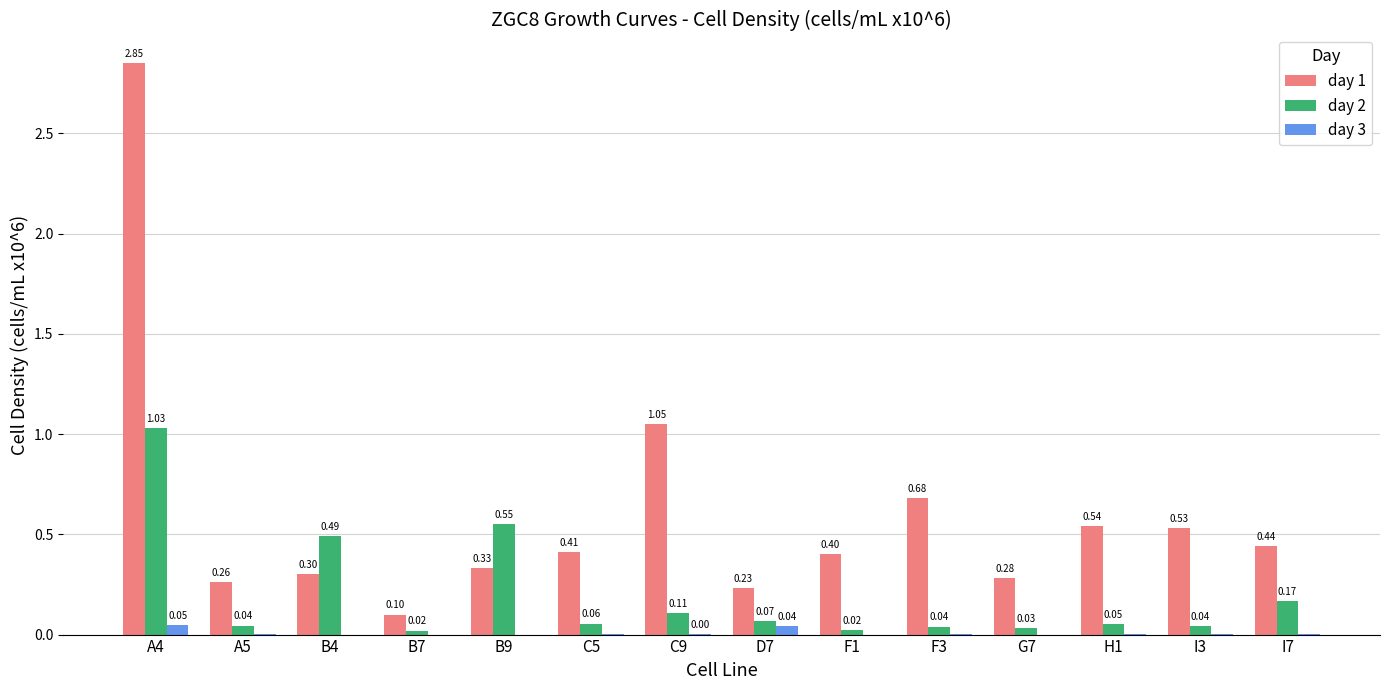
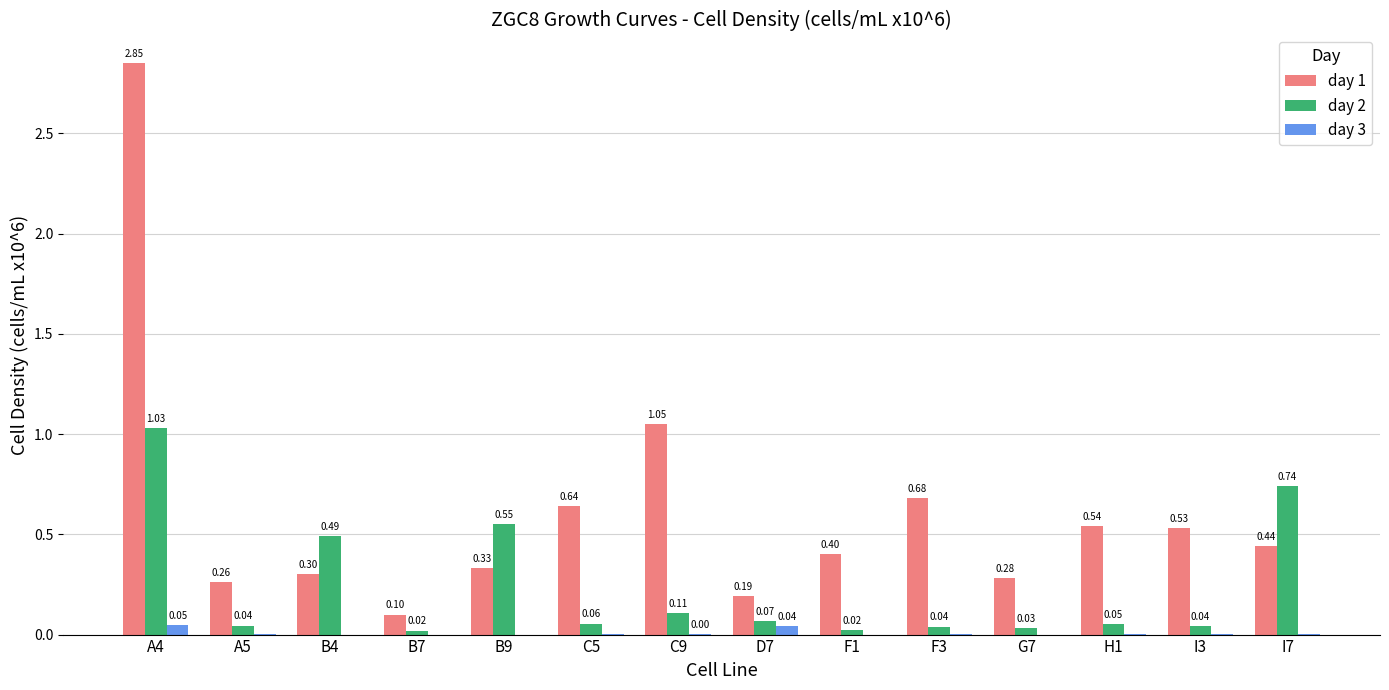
day 1, C5: 0.41 -> 0.64
day 1, D7: 0.23 -> 0.19
day 2, I7: 0.17 -> 0.74
